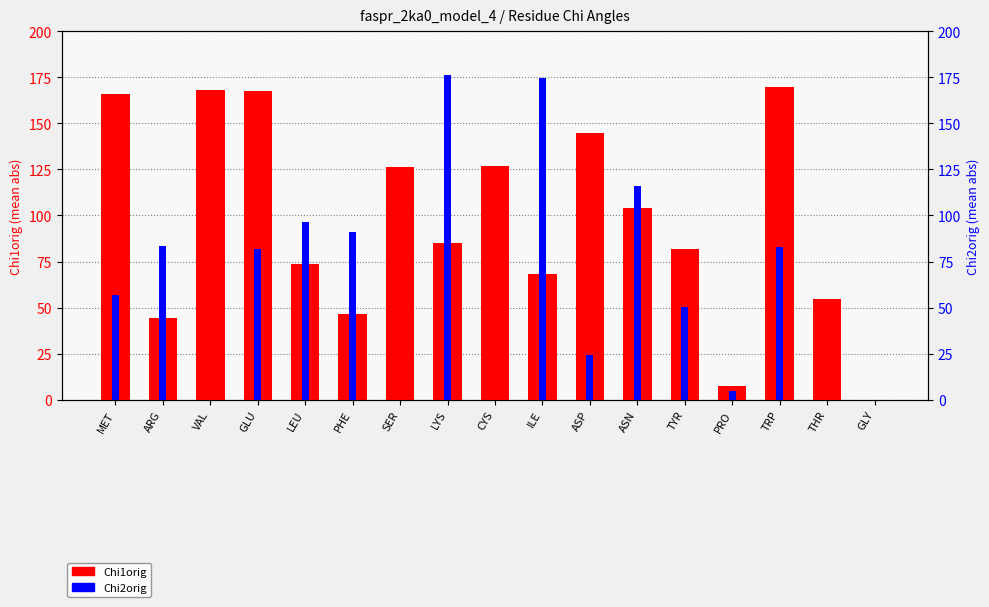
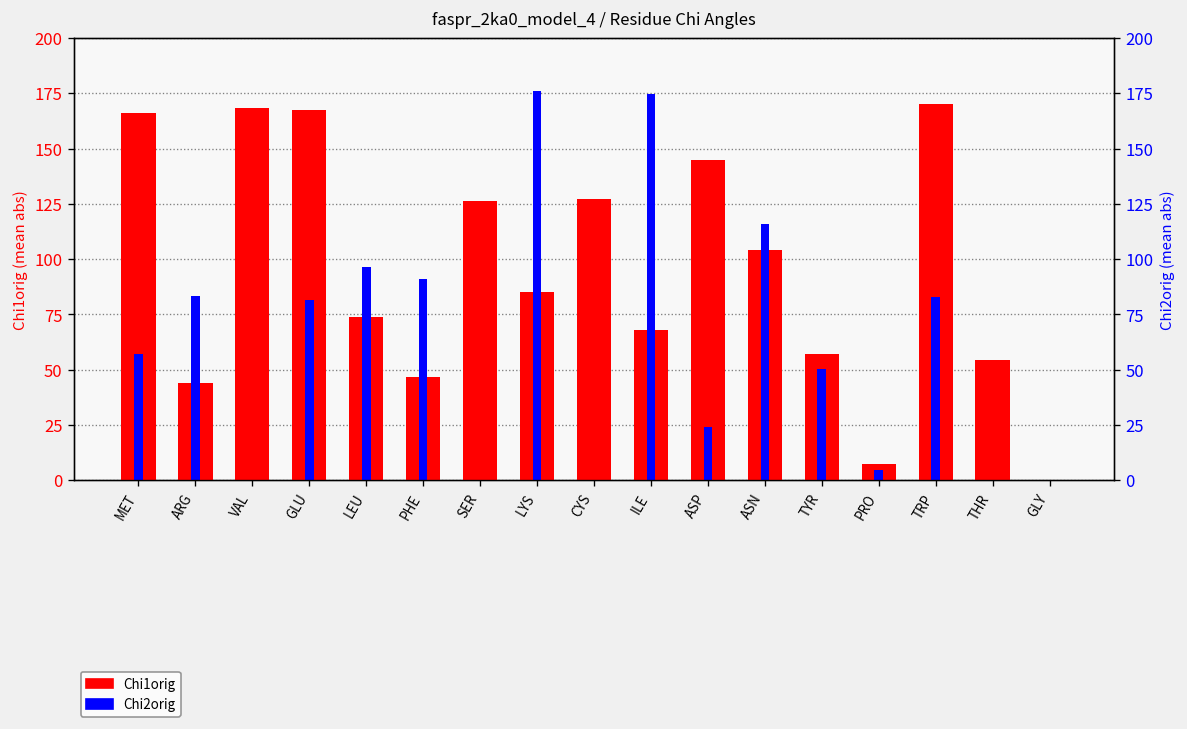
Chi1orig, TYR: 82 -> 57
